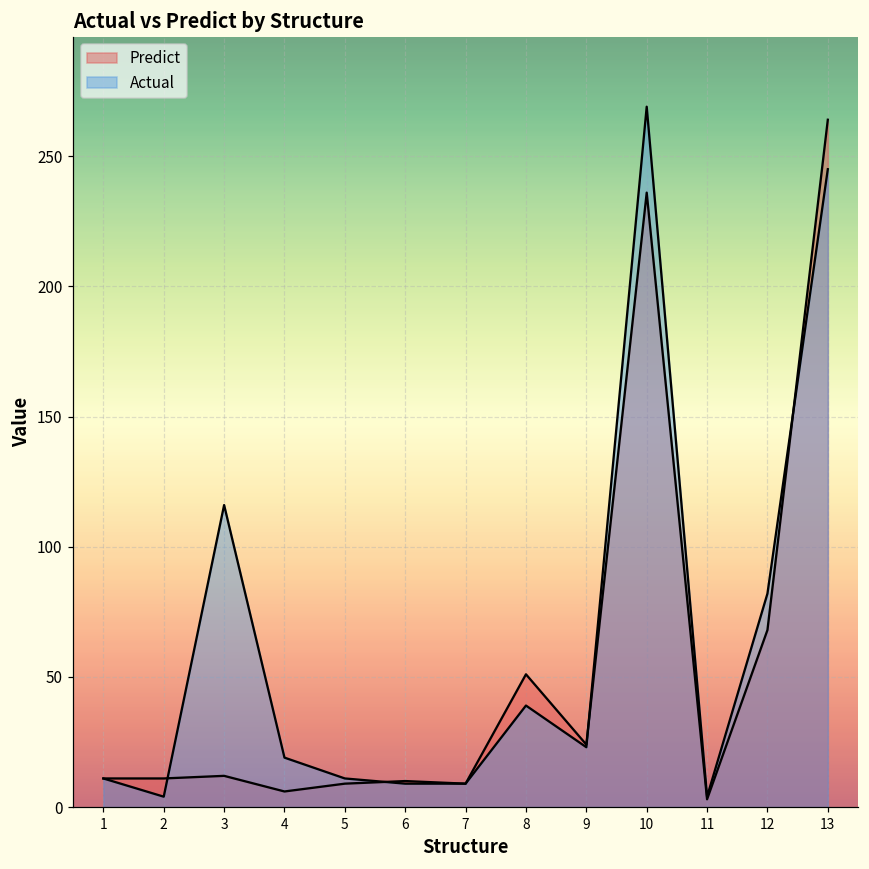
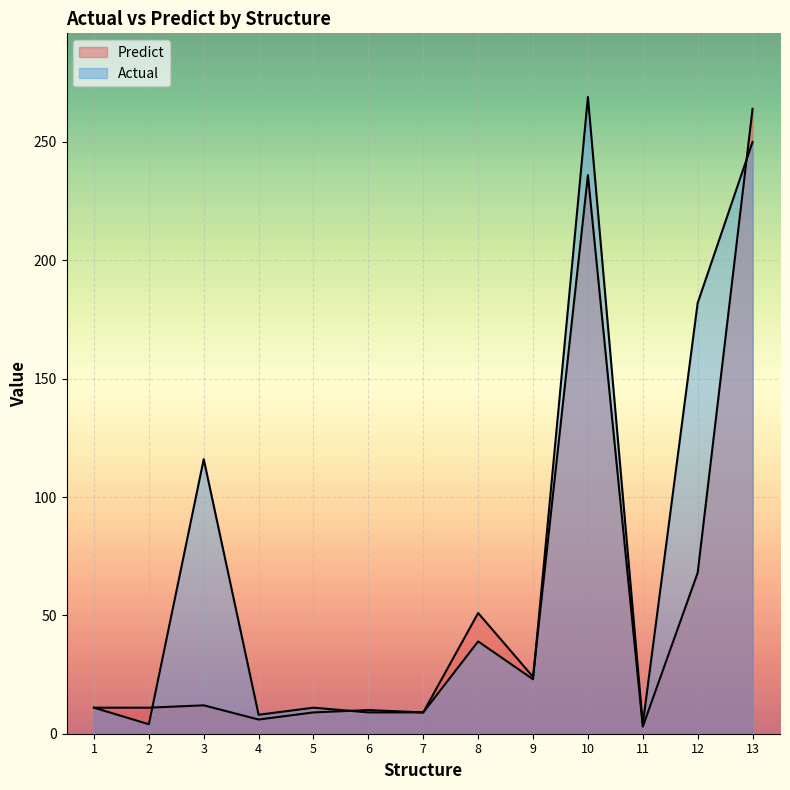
Actual, 4: 19 -> 8
Actual, 12: 82 -> 182
Actual, 13: 245 -> 250
